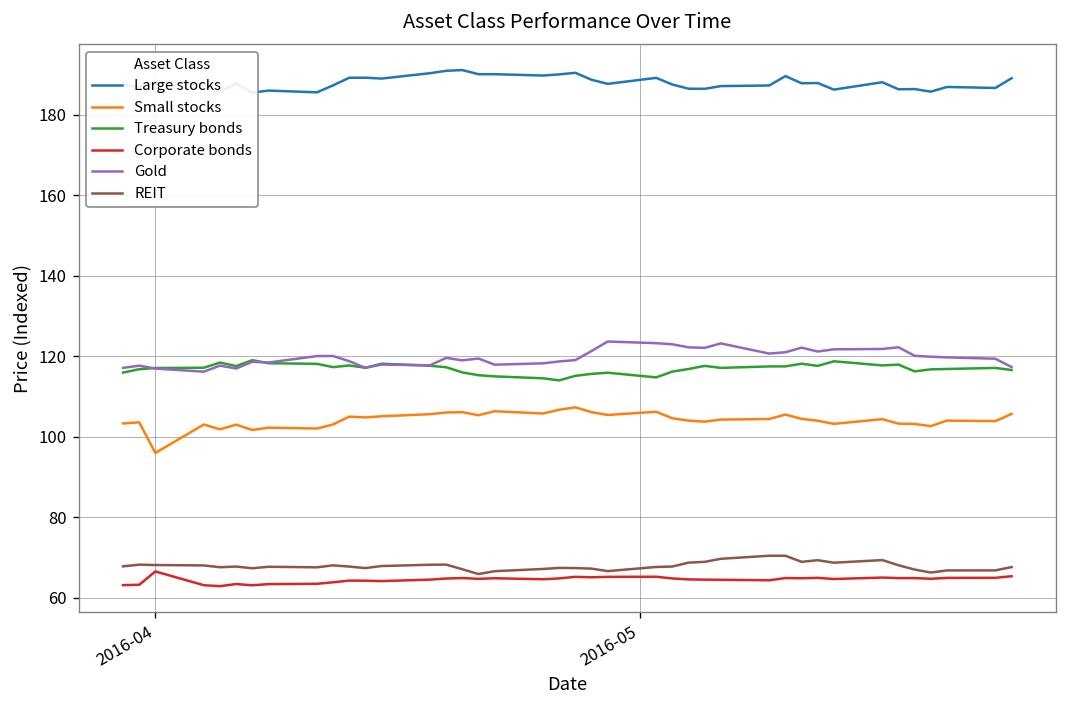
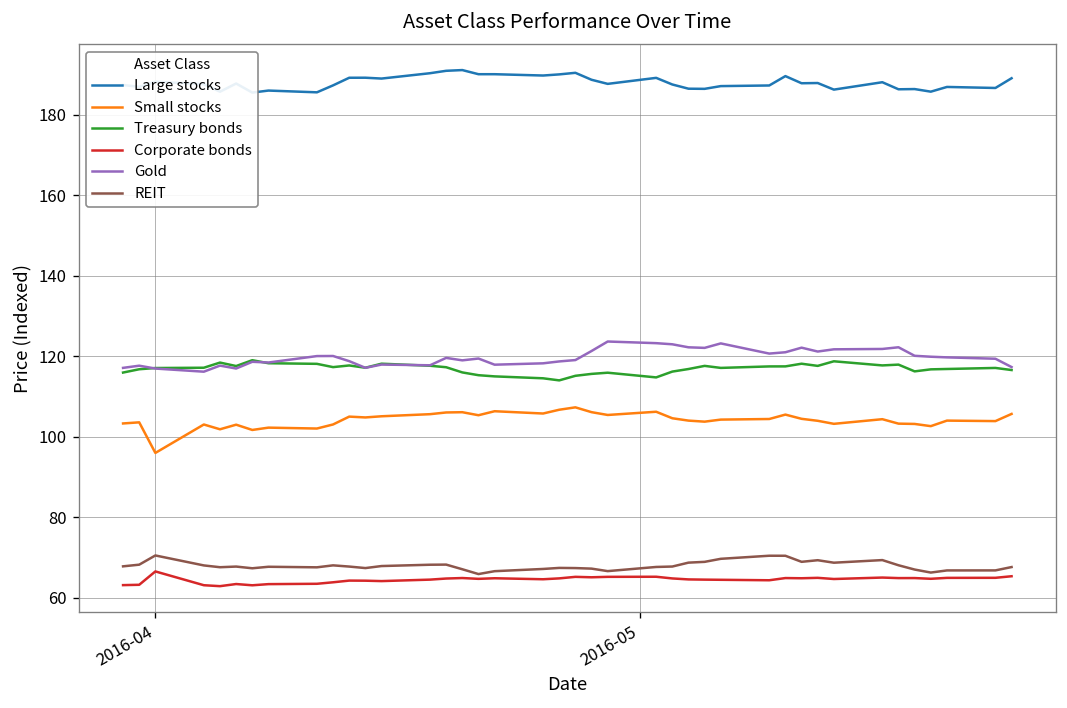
REIT, 2016-04: 68 -> 70
